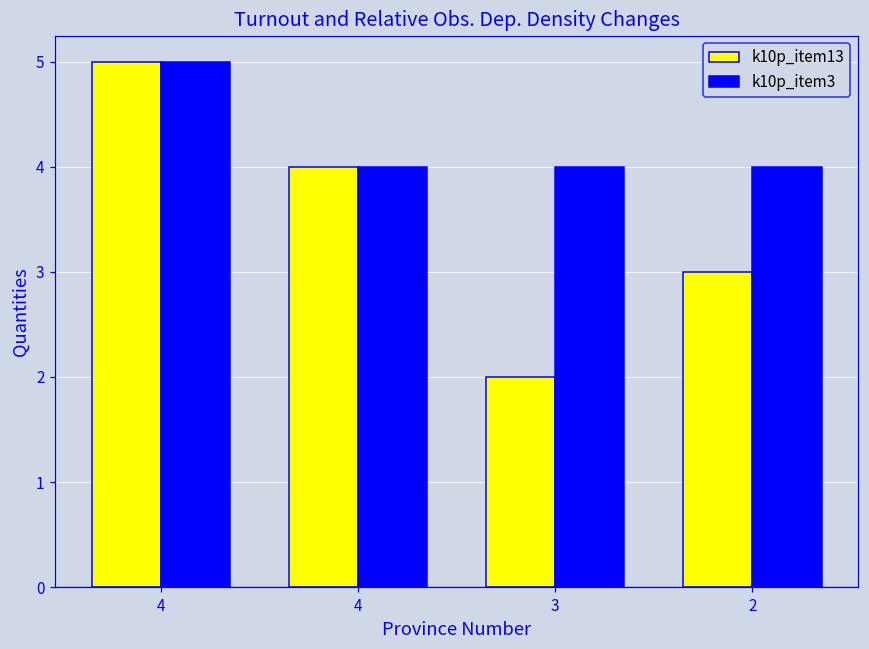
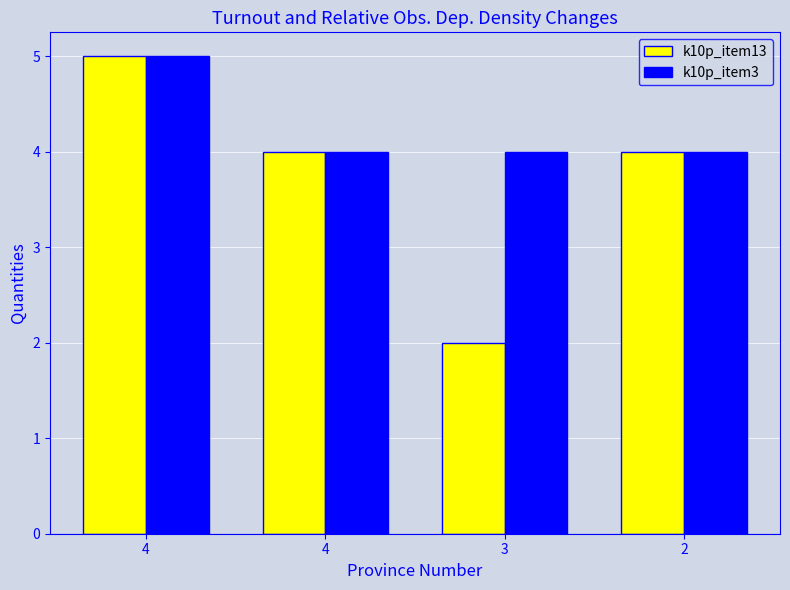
k10p_item13, 2: 3 -> 4
